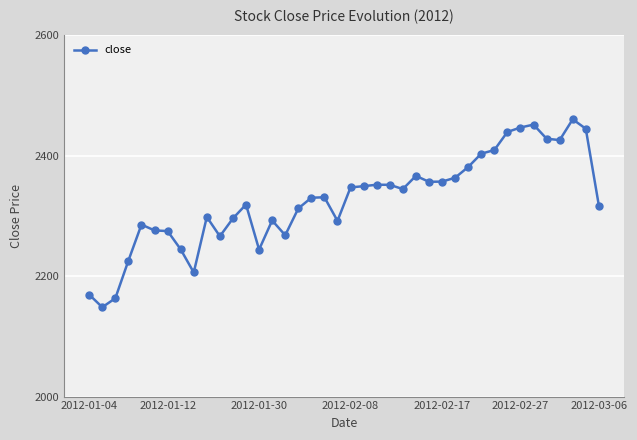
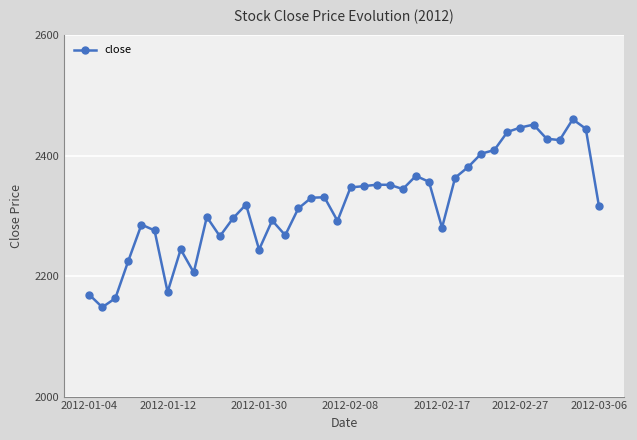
2012-01-12: 2280 -> 2170
2012-02-17: 2360 -> 2280
